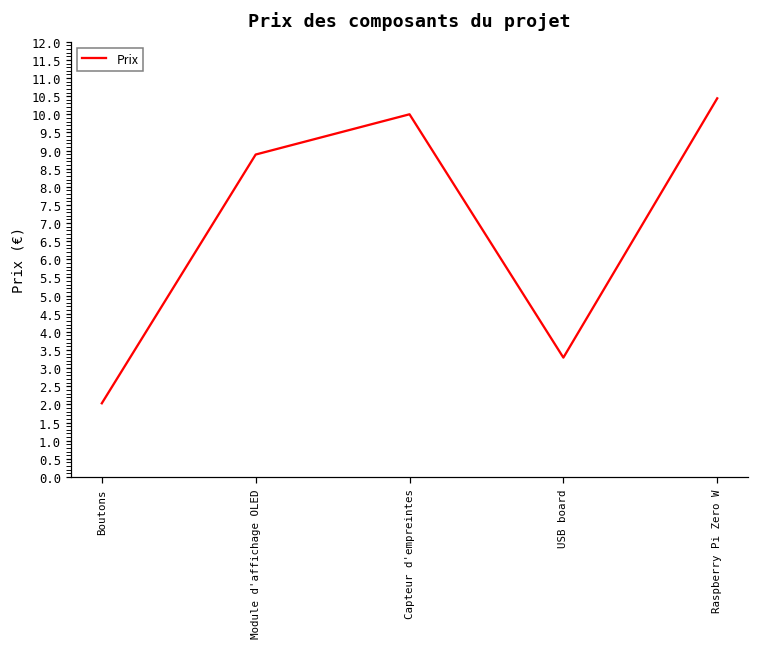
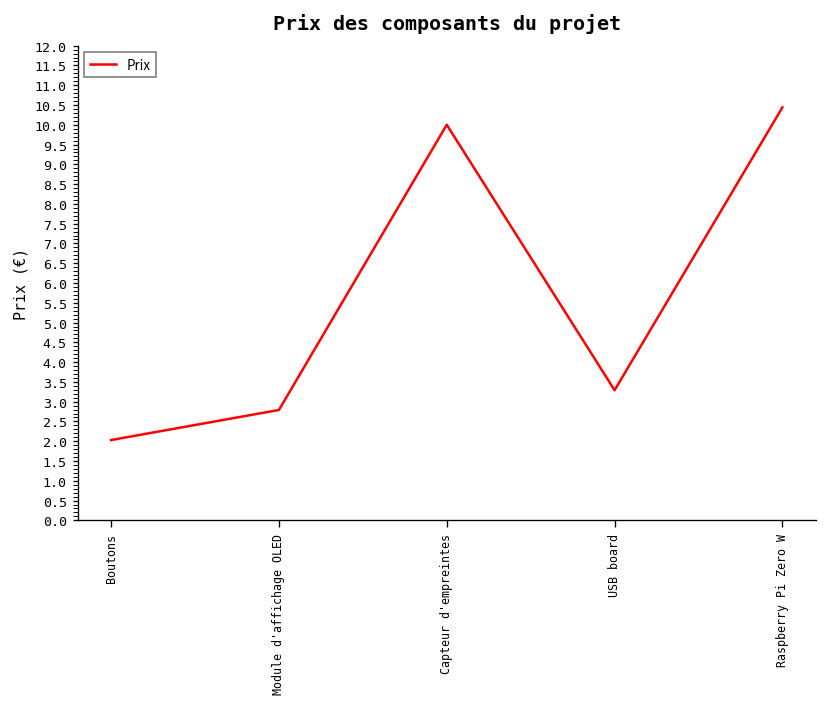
Module d'affichage OLED: 8.9 -> 2.8
